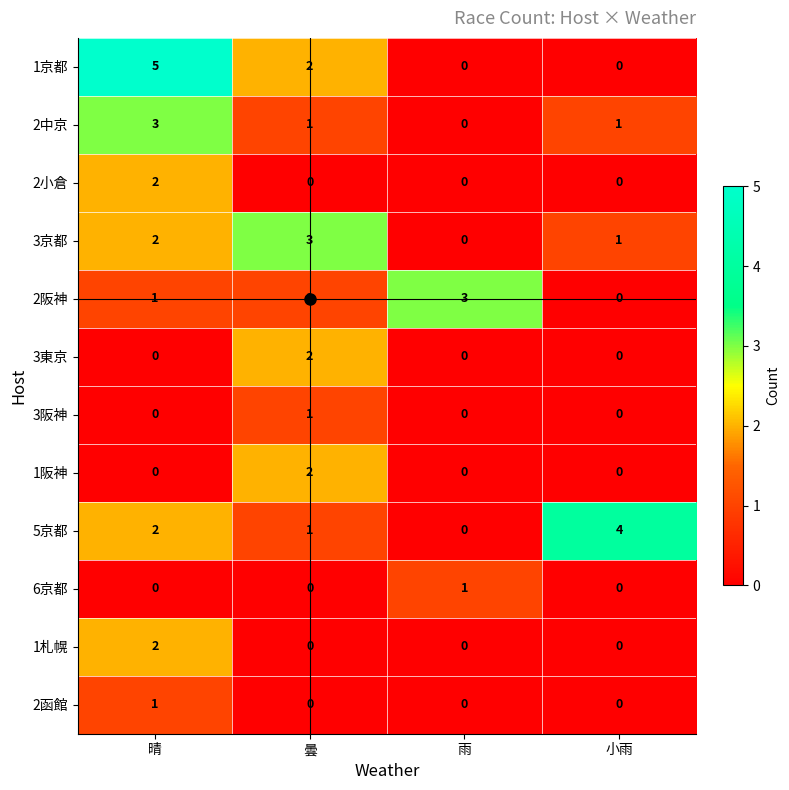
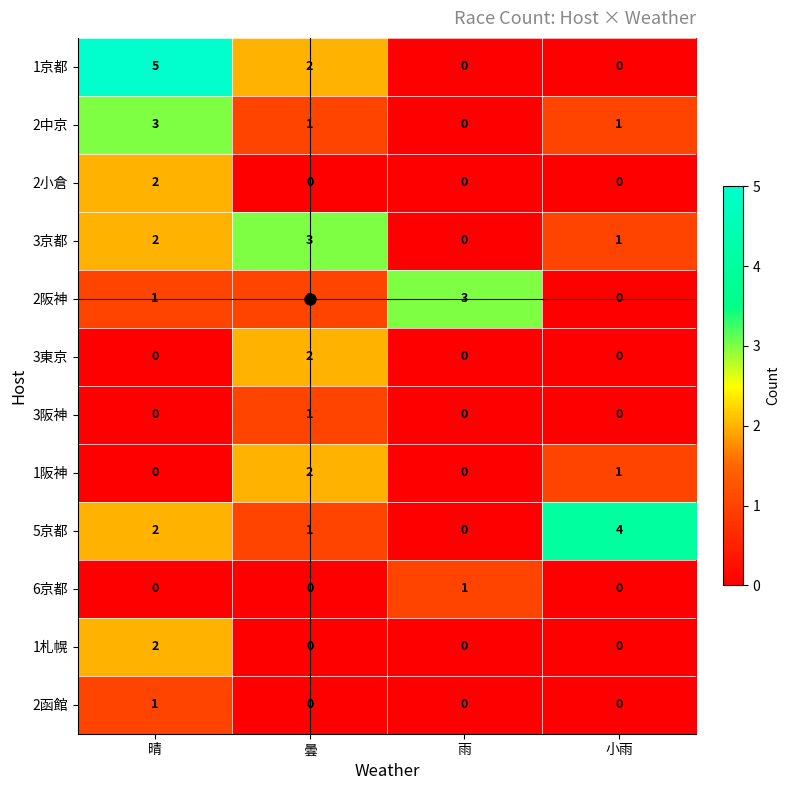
1阪神, 小雨: 0 -> 1
